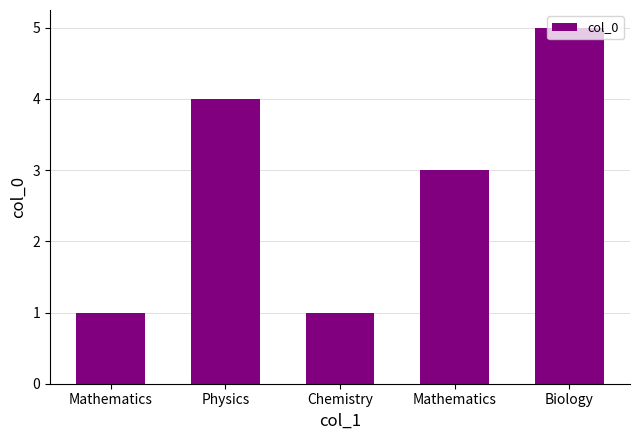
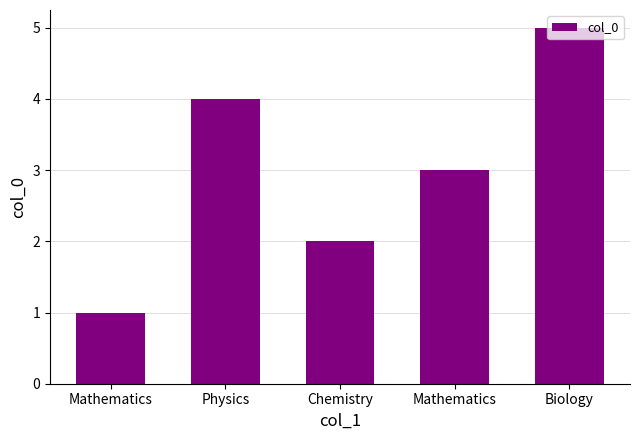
Chemistry: 1 -> 2
